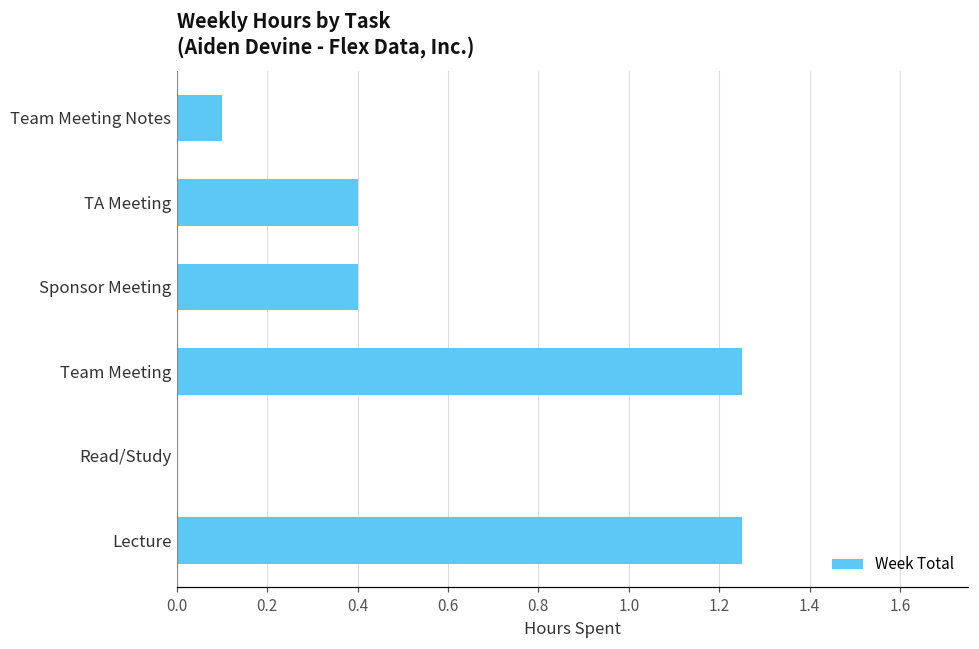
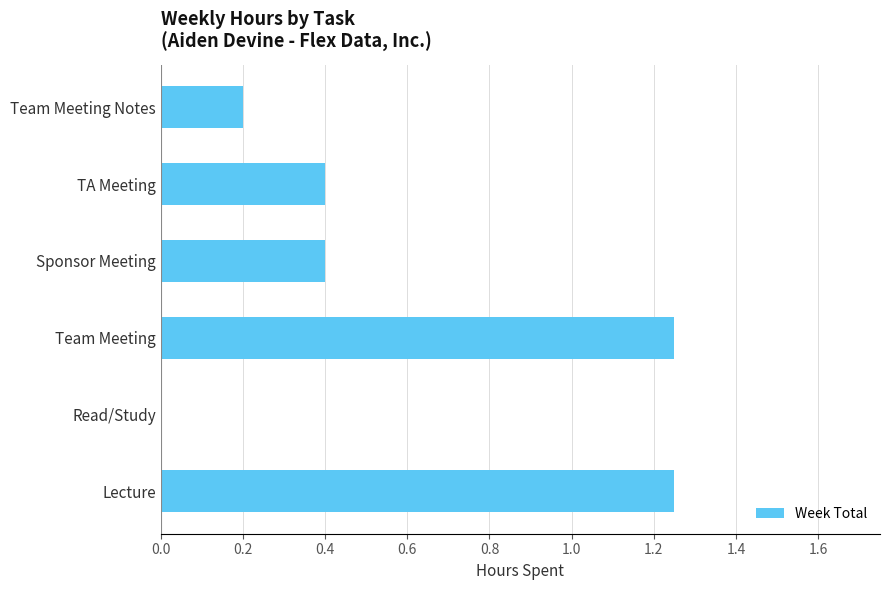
Team Meeting Notes: 0.1 -> 0.2
